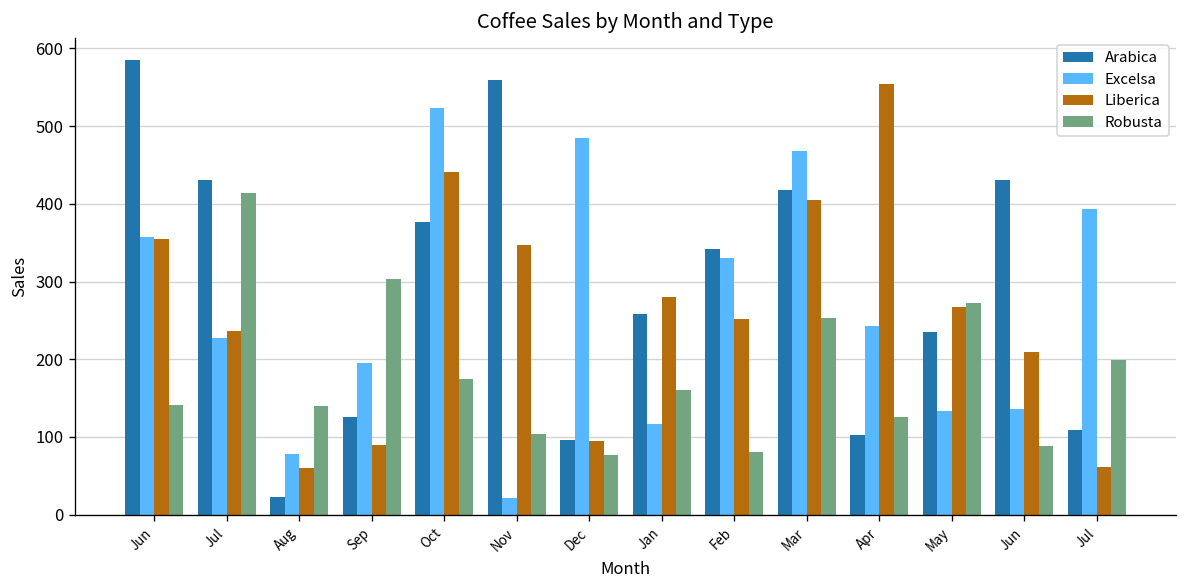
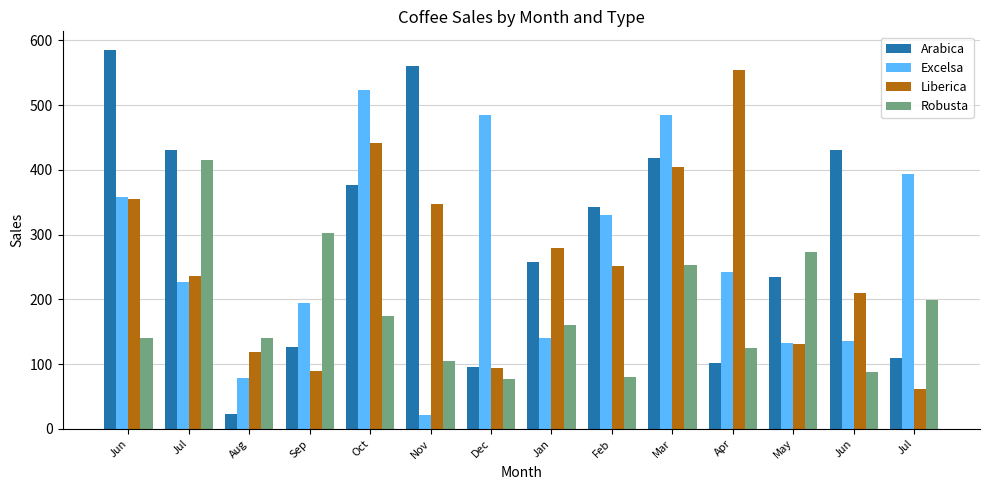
Liberica, Aug: 60 -> 120
Excelsa, Jan: 120 -> 140
Excelsa, Mar: 470 -> 480
Liberica, May: 270 -> 130
